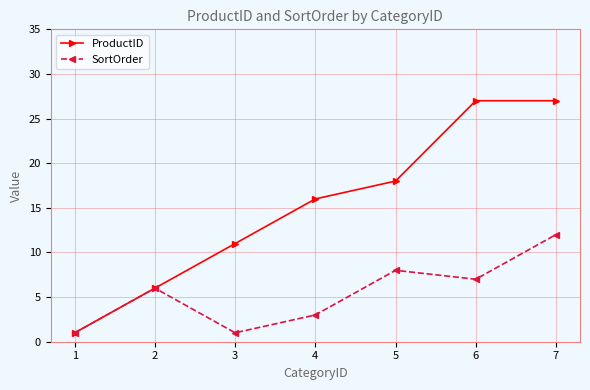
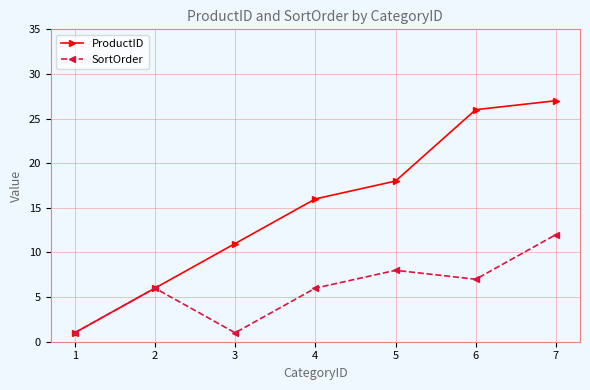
SortOrder, 4: 3 -> 6
ProductID, 6: 27 -> 26
